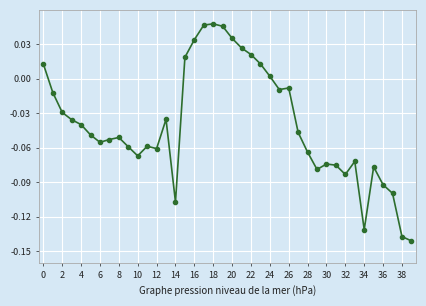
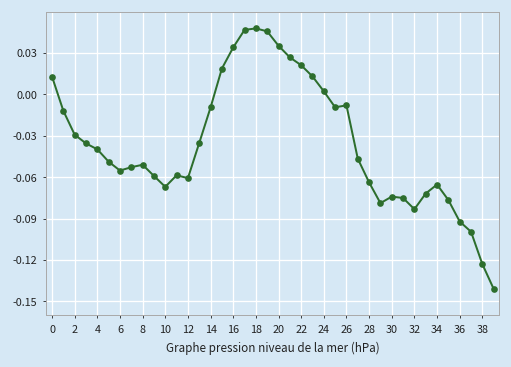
14: -0.107 -> -0.009
34: -0.131 -> -0.065
38: -0.137 -> -0.123
